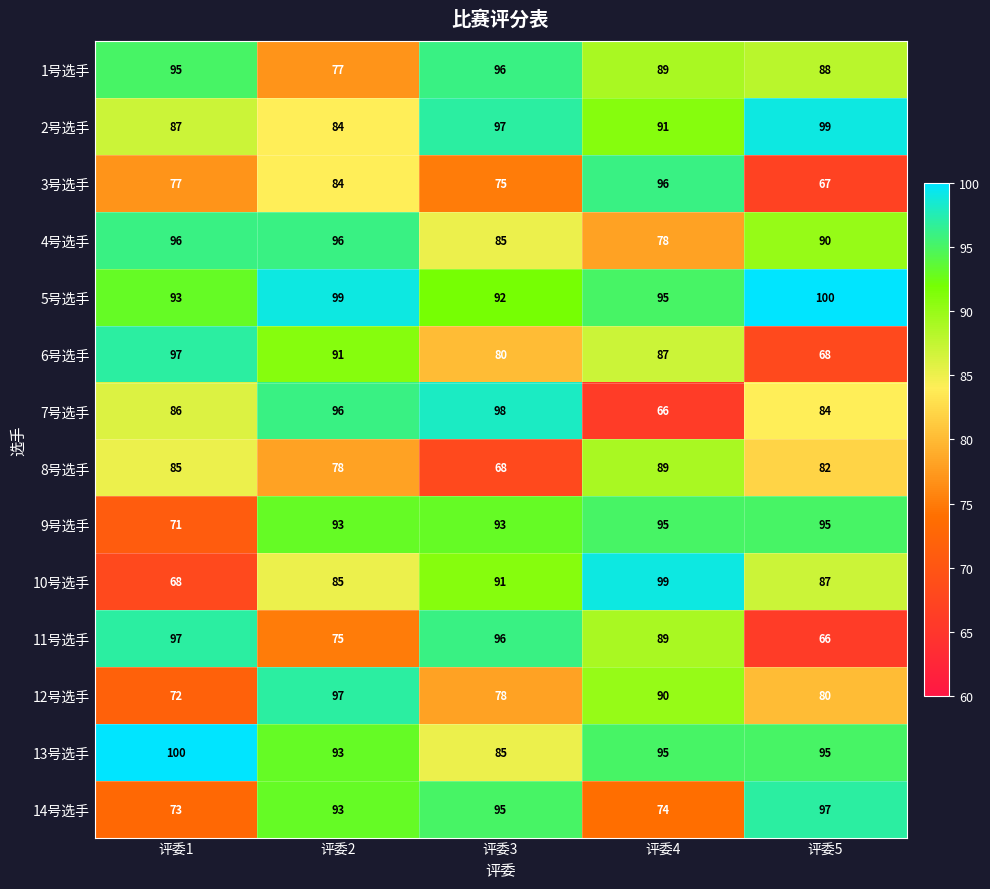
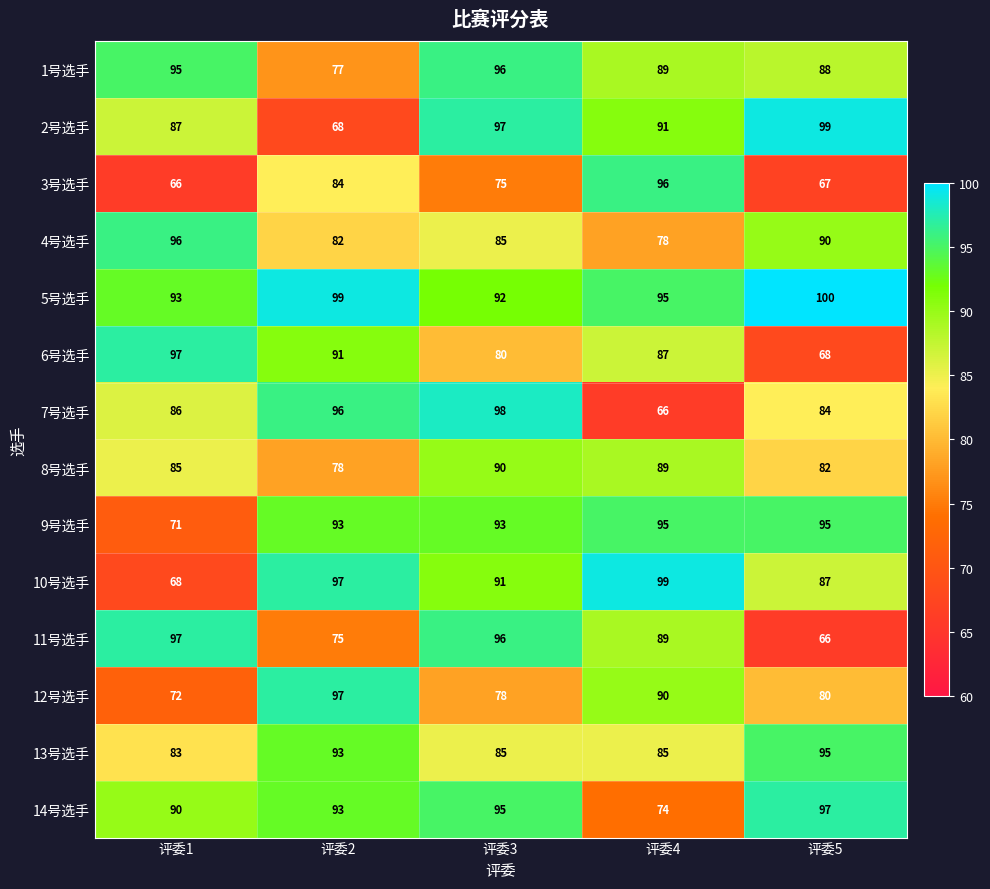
2号选手, 评委2: 84 -> 68
3号选手, 评委1: 77 -> 66
4号选手, 评委2: 96 -> 82
8号选手, 评委3: 68 -> 90
10号选手, 评委2: 85 -> 97
13号选手, 评委1: 100 -> 83
13号选手, 评委4: 95 -> 85
14号选手, 评委1: 73 -> 90
